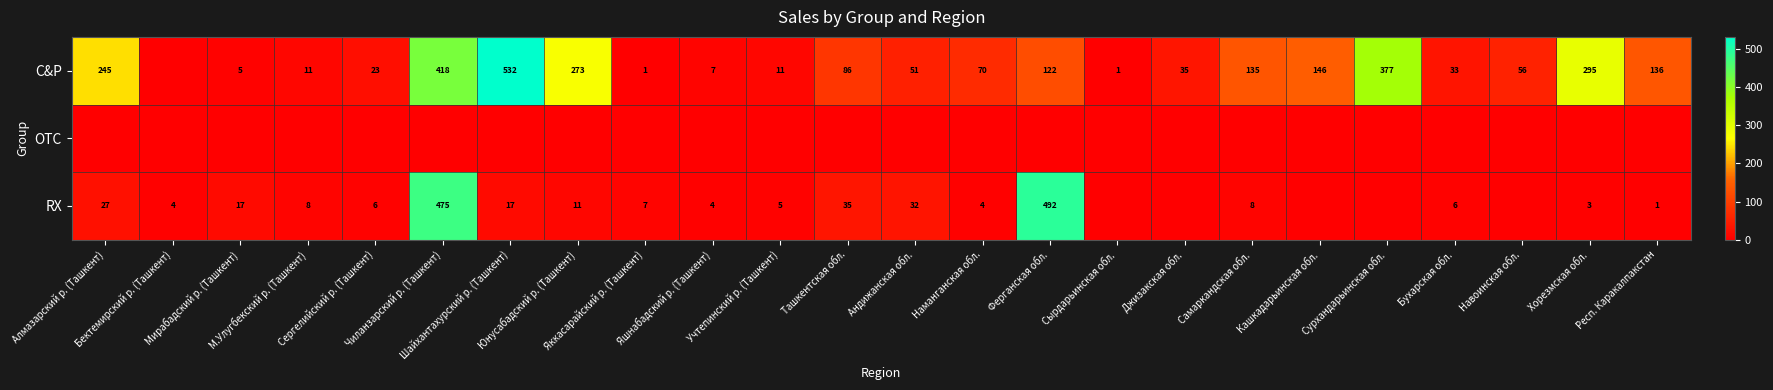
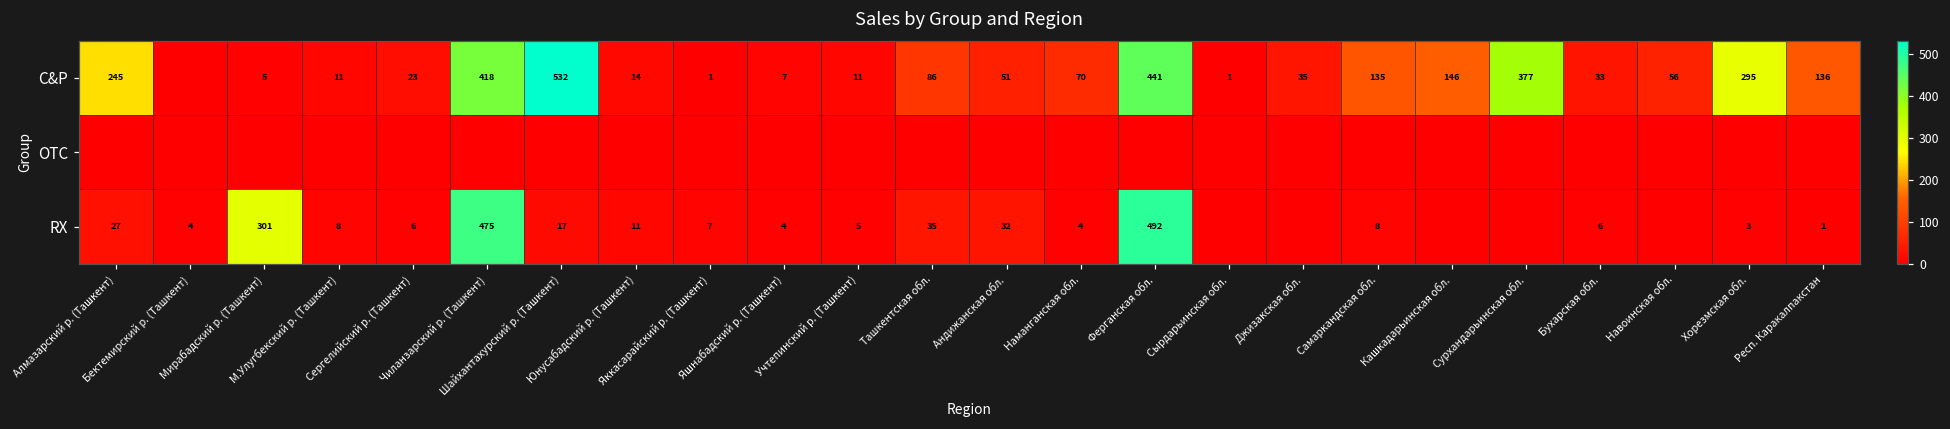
C&P, Юнусабадский р. (Ташкент): 273 -> 14
C&P, Ферганская обл.: 122 -> 441
RX, Мирабадский р. (Ташкент): 17 -> 301
